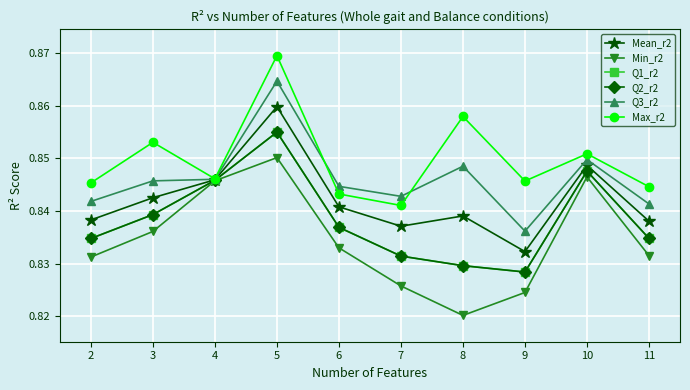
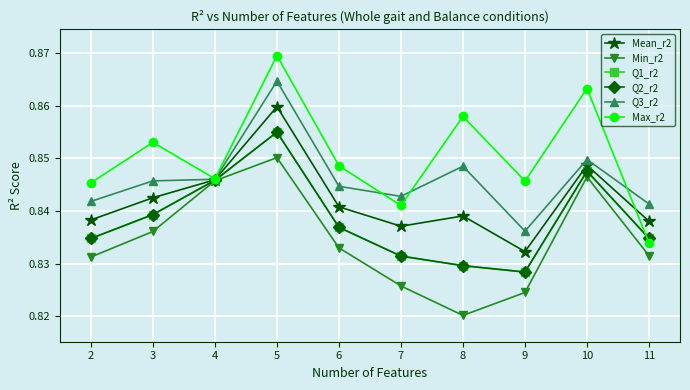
Max_r2, 6: 0.843 -> 0.849
Max_r2, 10: 0.851 -> 0.863
Max_r2, 11: 0.845 -> 0.834
